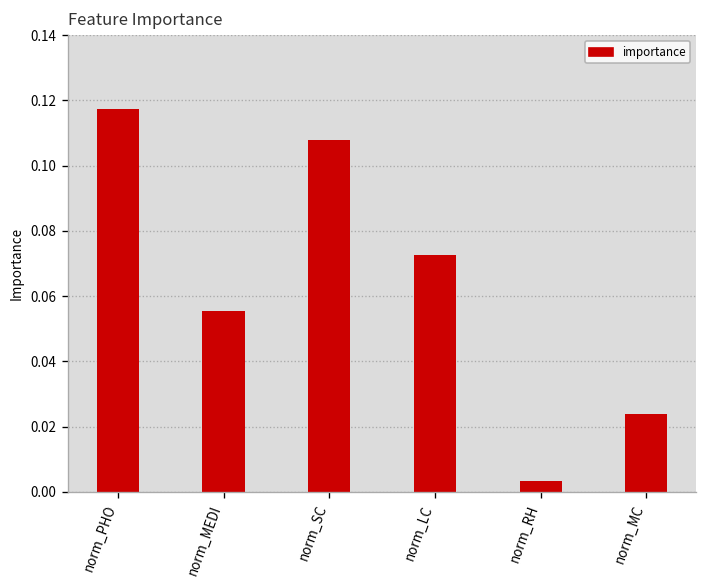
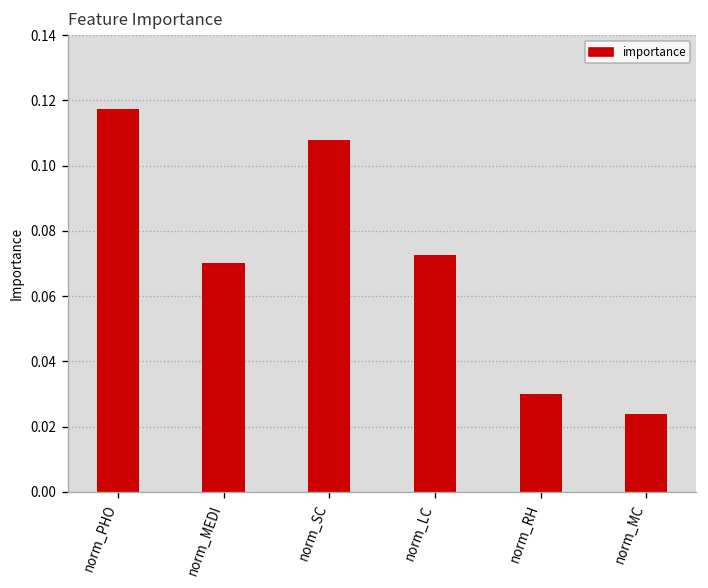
norm_MEDI: 0.056 -> 0.070
norm_RH: 0.003 -> 0.030
